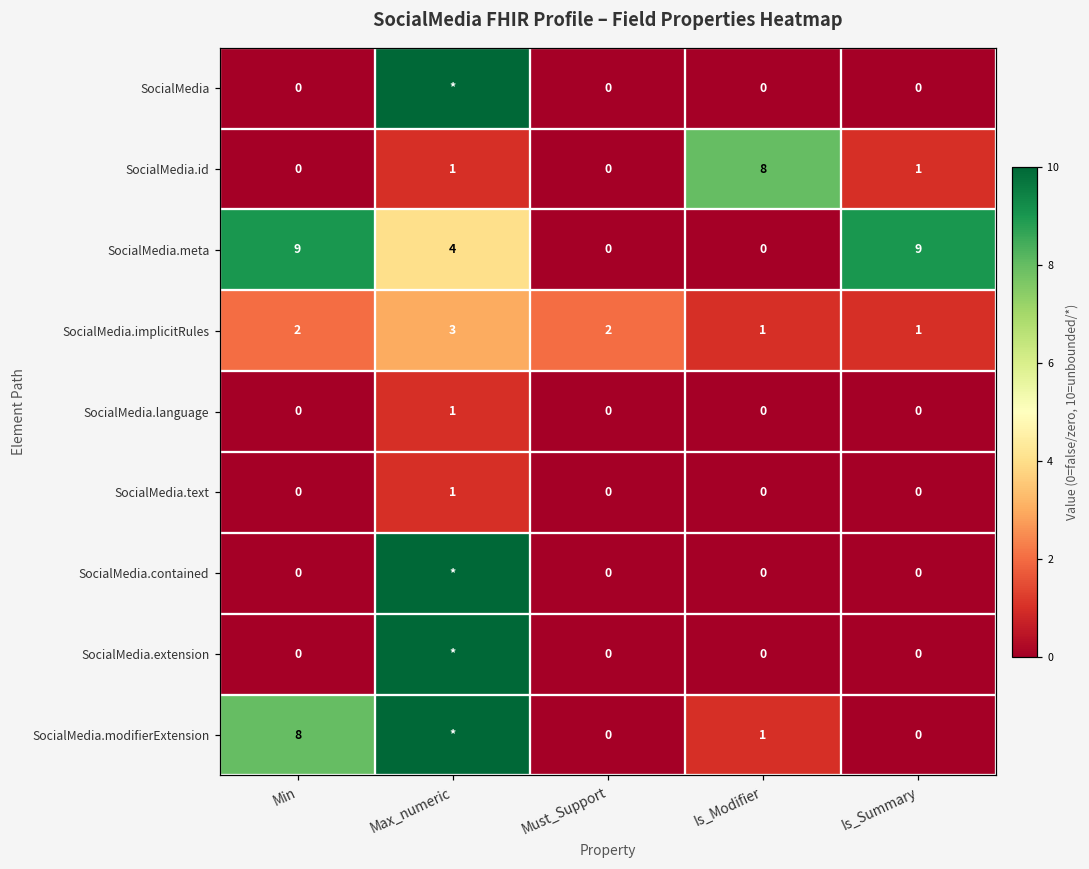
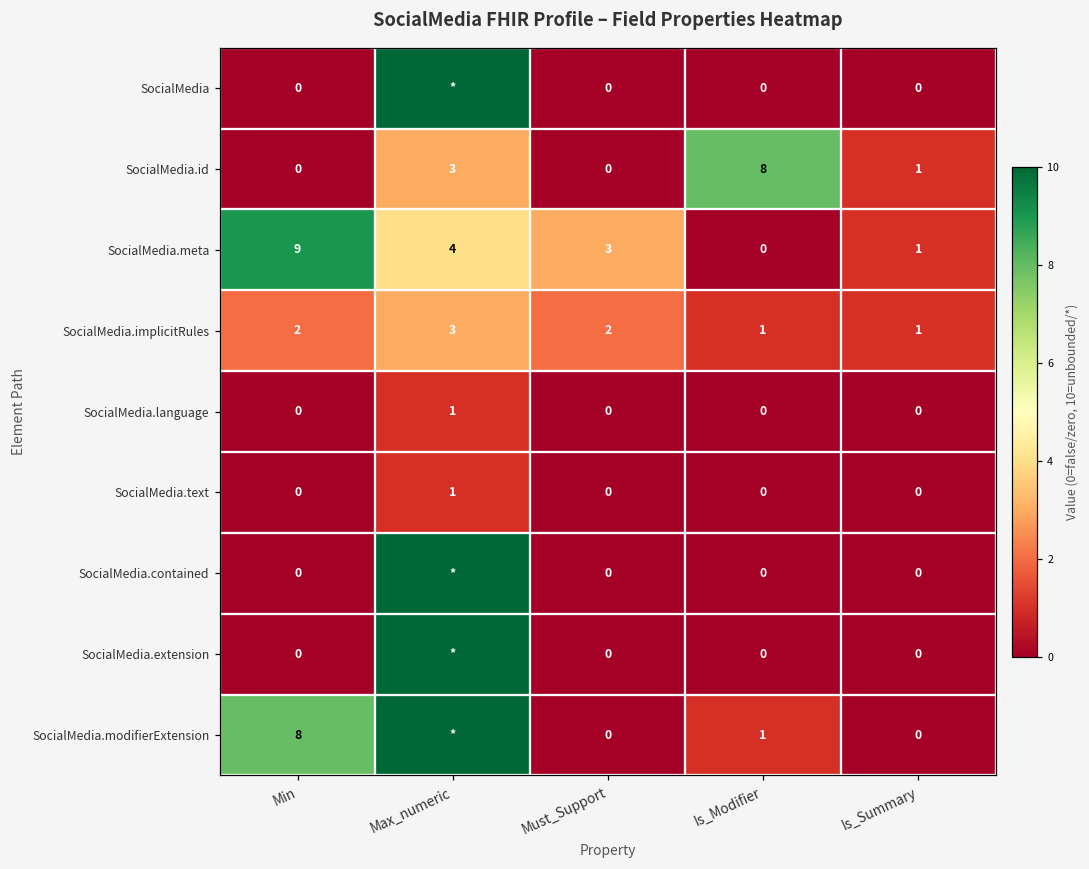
SocialMedia.id, Max_numeric: 1 -> 3
SocialMedia.meta, Must_Support: 0 -> 3
SocialMedia.meta, Is_Summary: 9 -> 1
